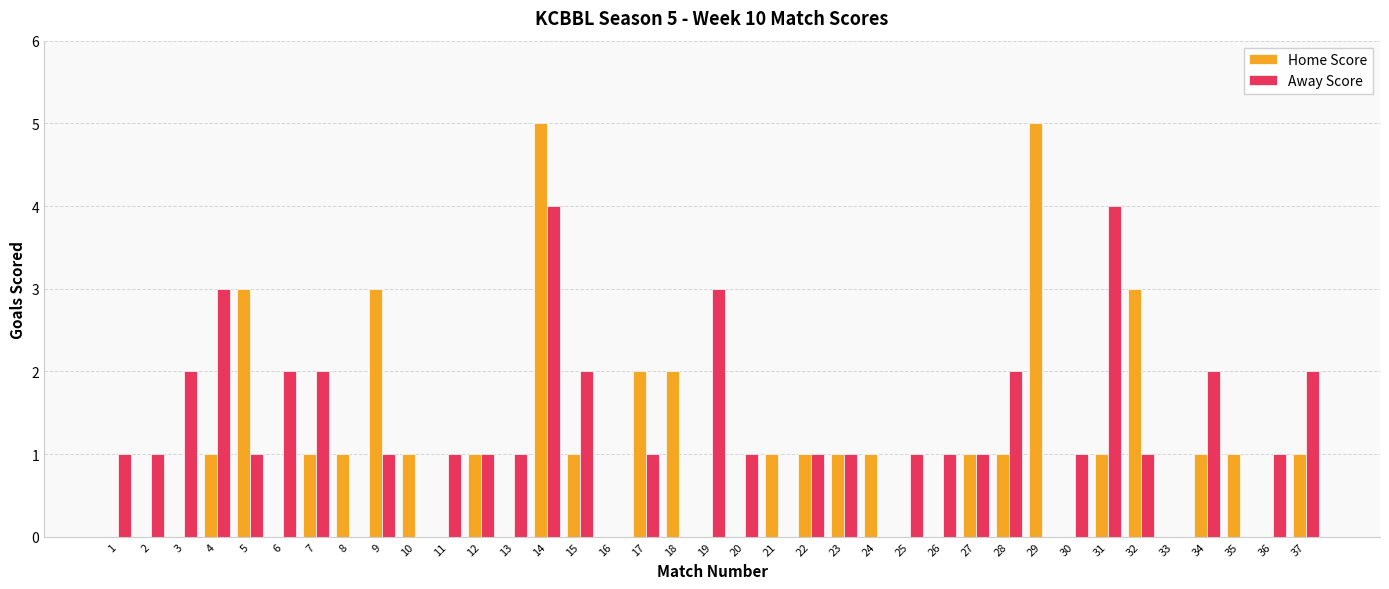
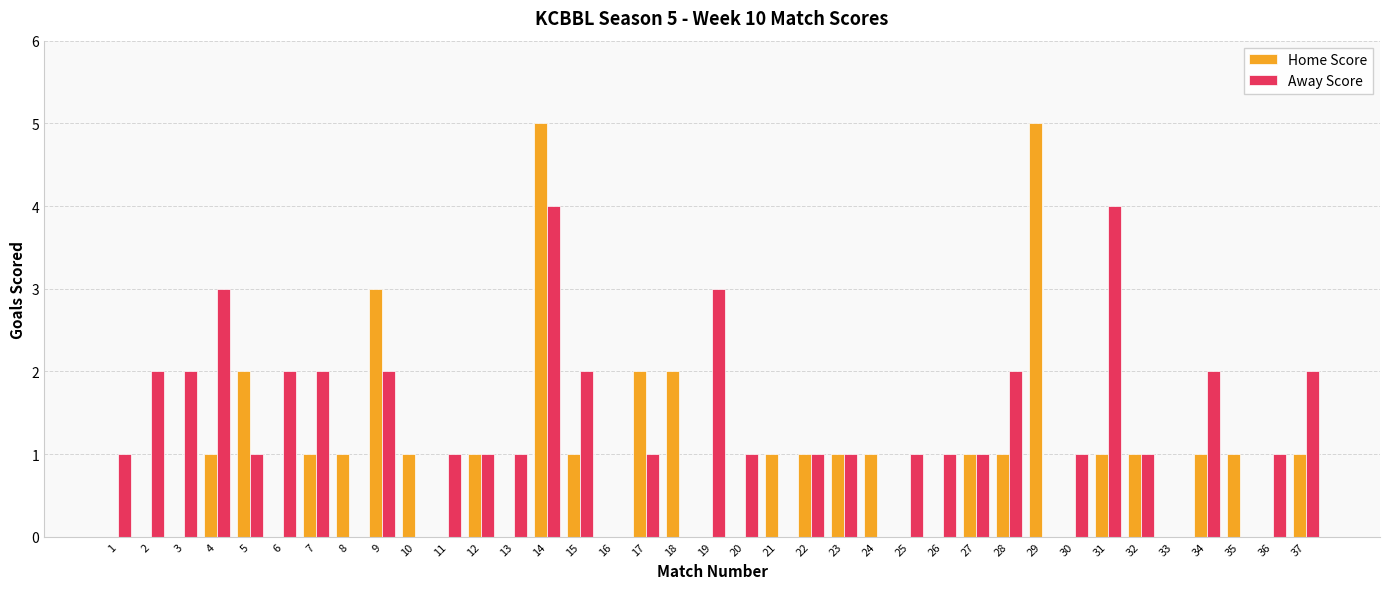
Away Score, 2: 1 -> 2
Home Score, 5: 3 -> 2
Away Score, 9: 1 -> 2
Home Score, 32: 3 -> 1
